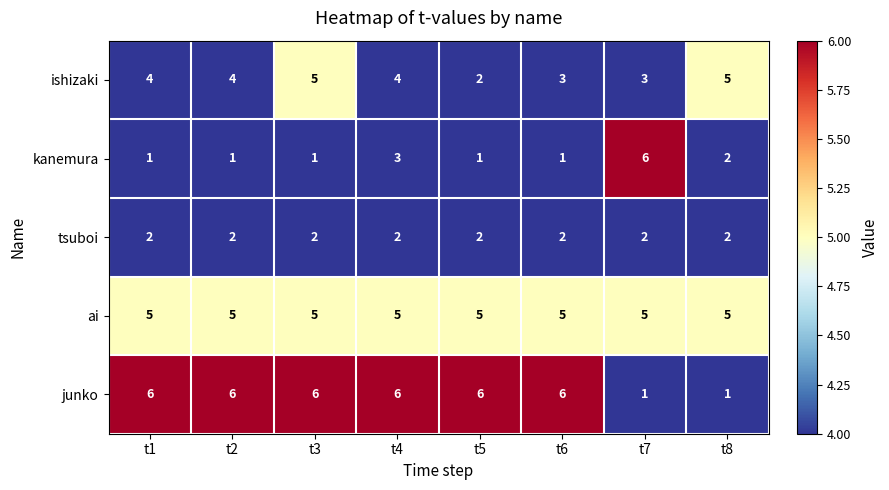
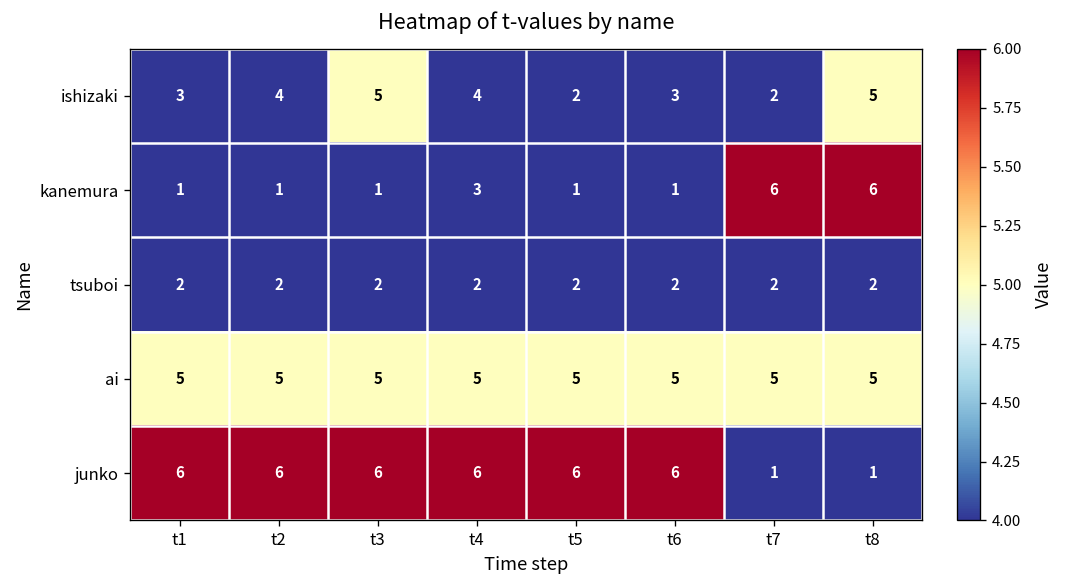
ishizaki, t1: 4 -> 3
ishizaki, t7: 3 -> 2
kanemura, t8: 2 -> 6
